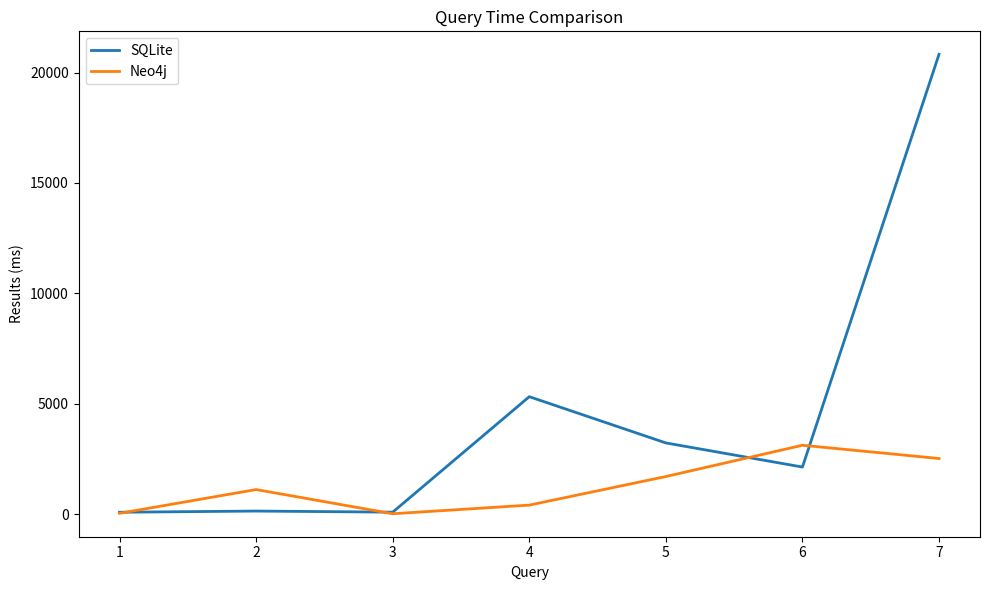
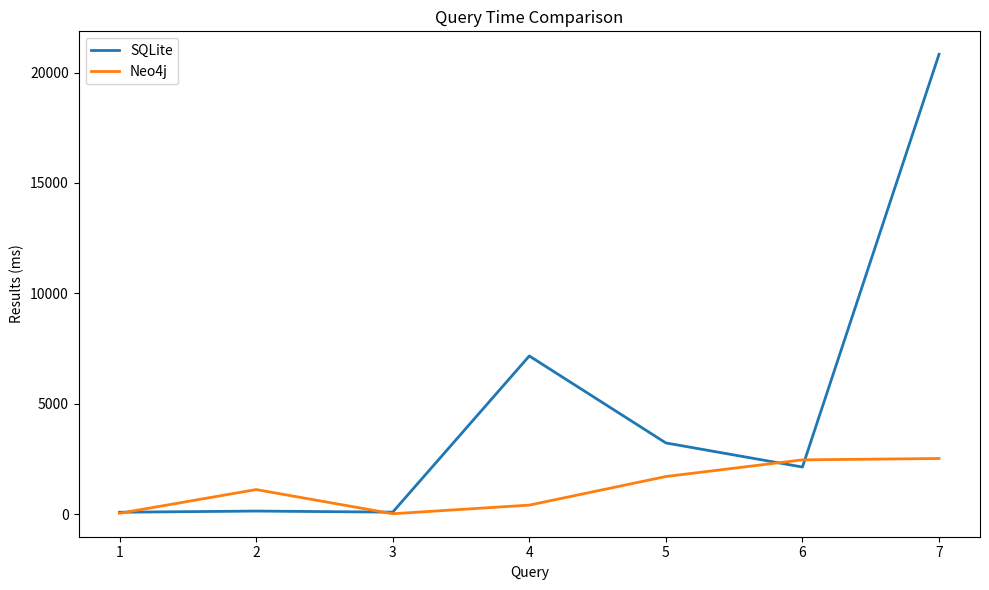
SQLite, 4: 5300 -> 7200
Neo4j, 6: 3100 -> 2500
